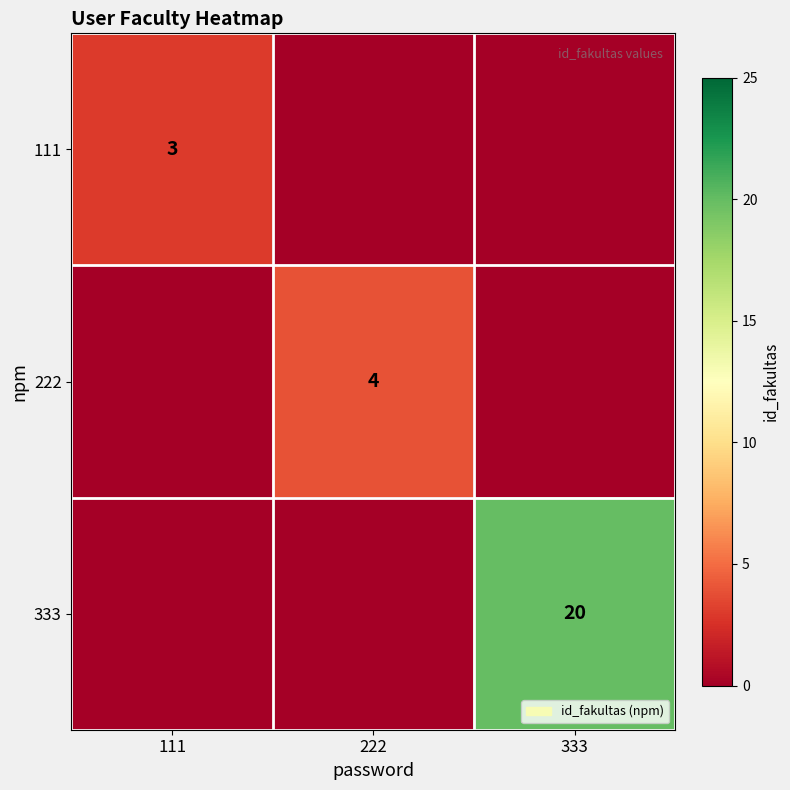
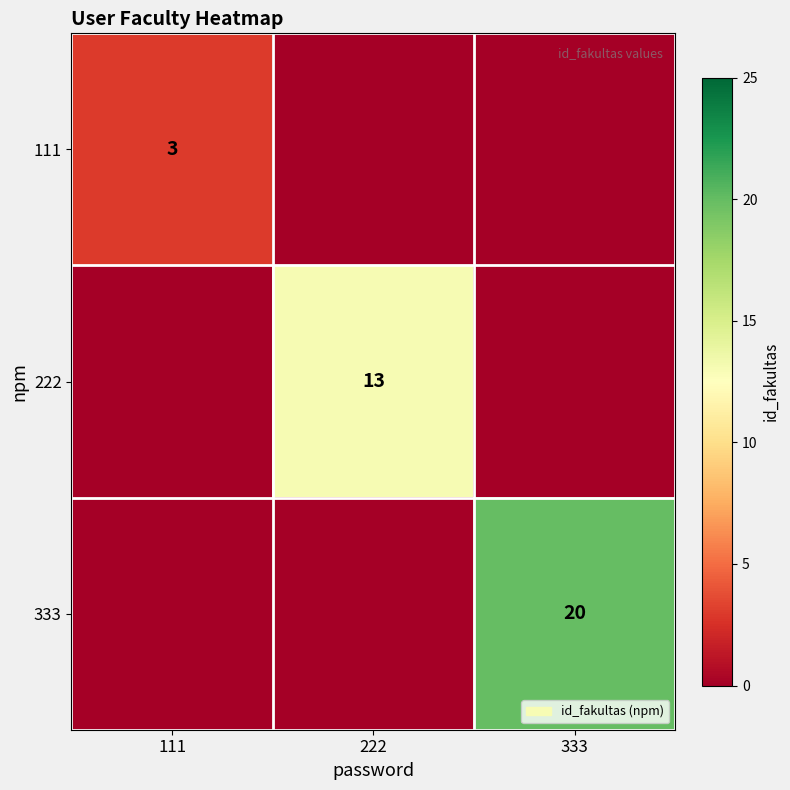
222, 222: 4 -> 13
